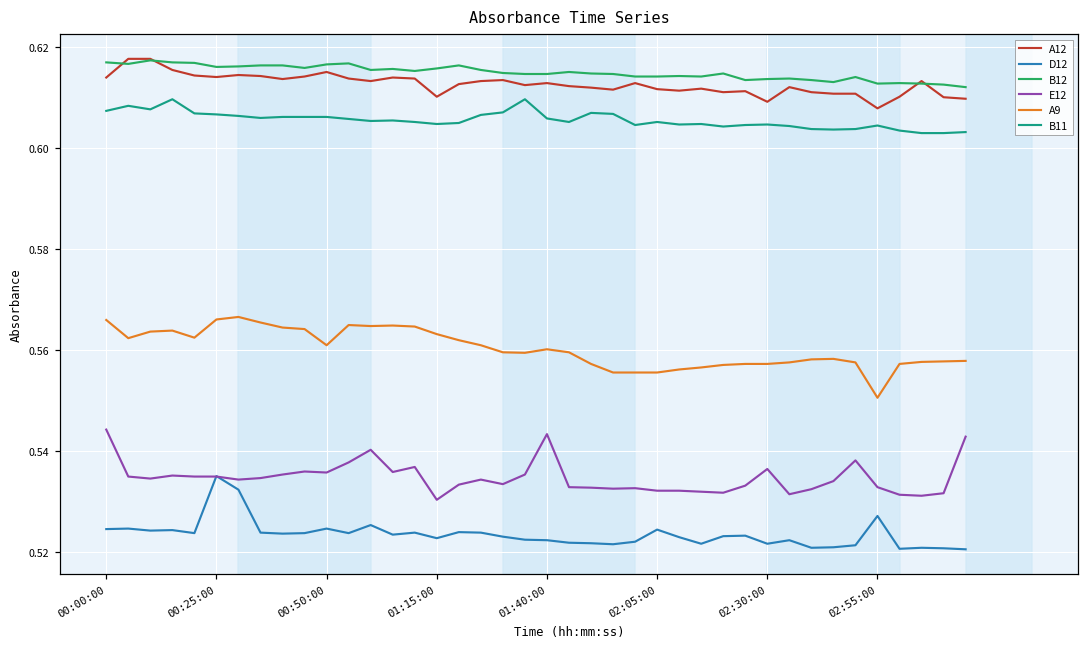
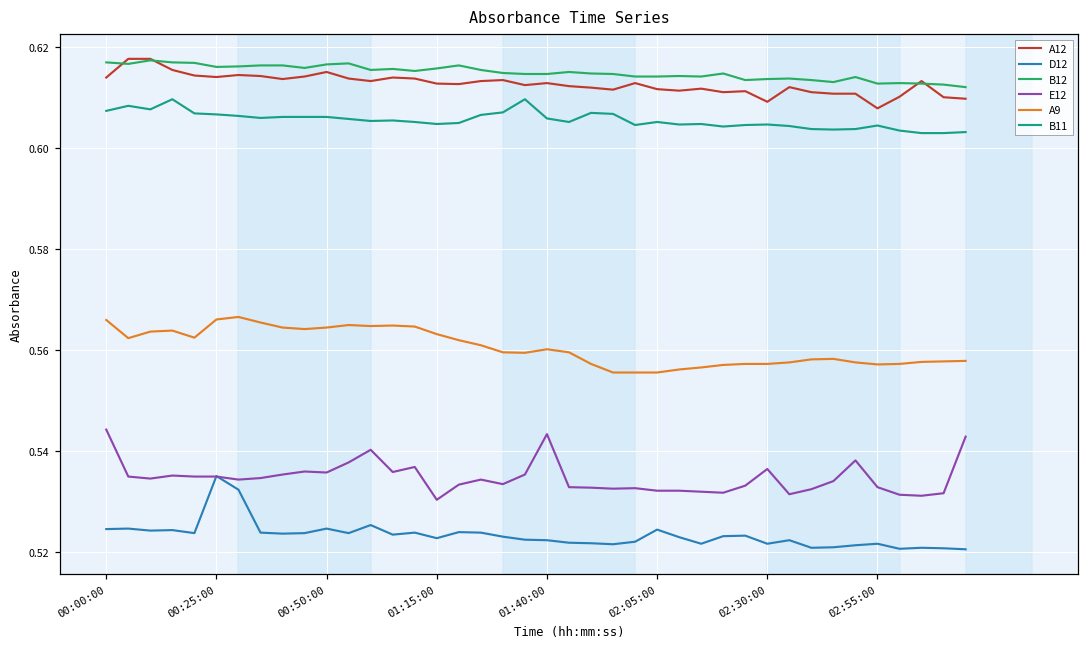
A9, 00:50:00: 0.561 -> 0.565
A12, 01:15:00: 0.610 -> 0.613
D12, 02:55:00: 0.527 -> 0.522
A9, 02:55:00: 0.551 -> 0.557
